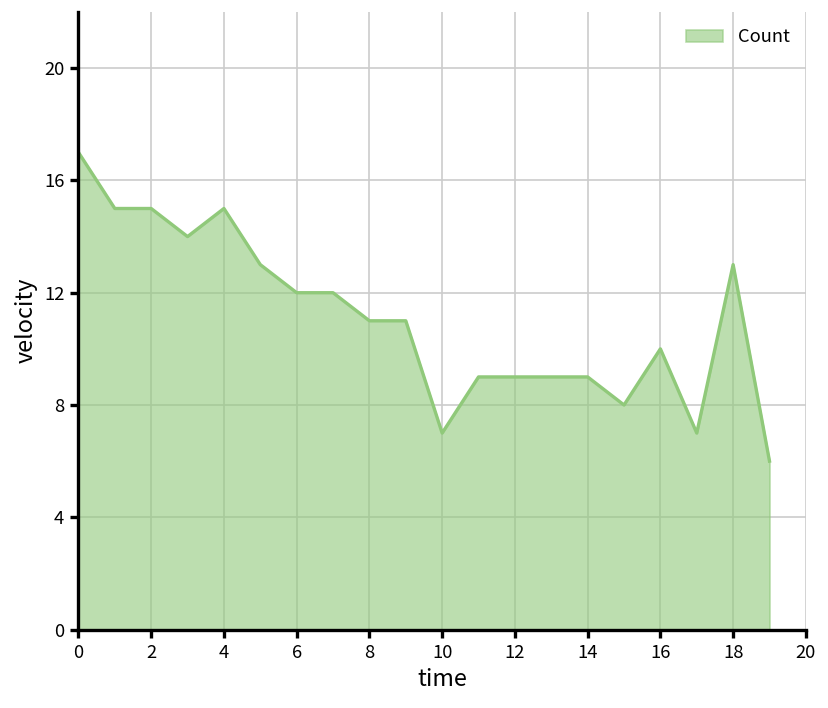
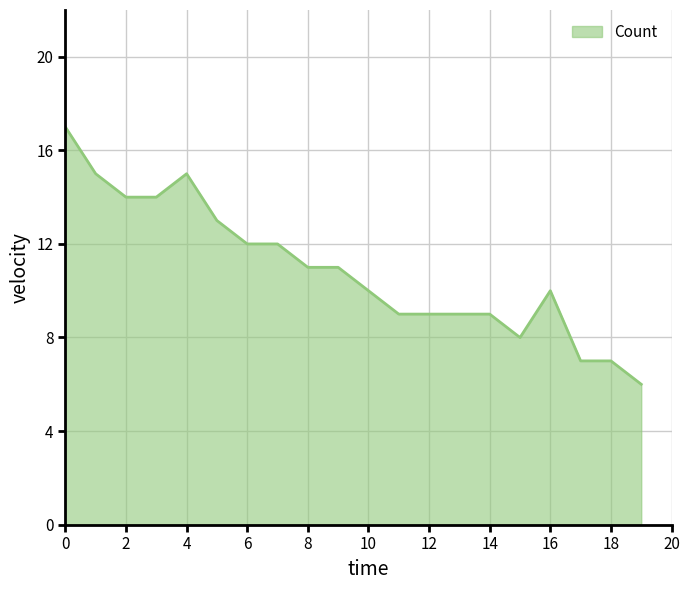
2: 15 -> 14
10: 7 -> 10
18: 13 -> 7
